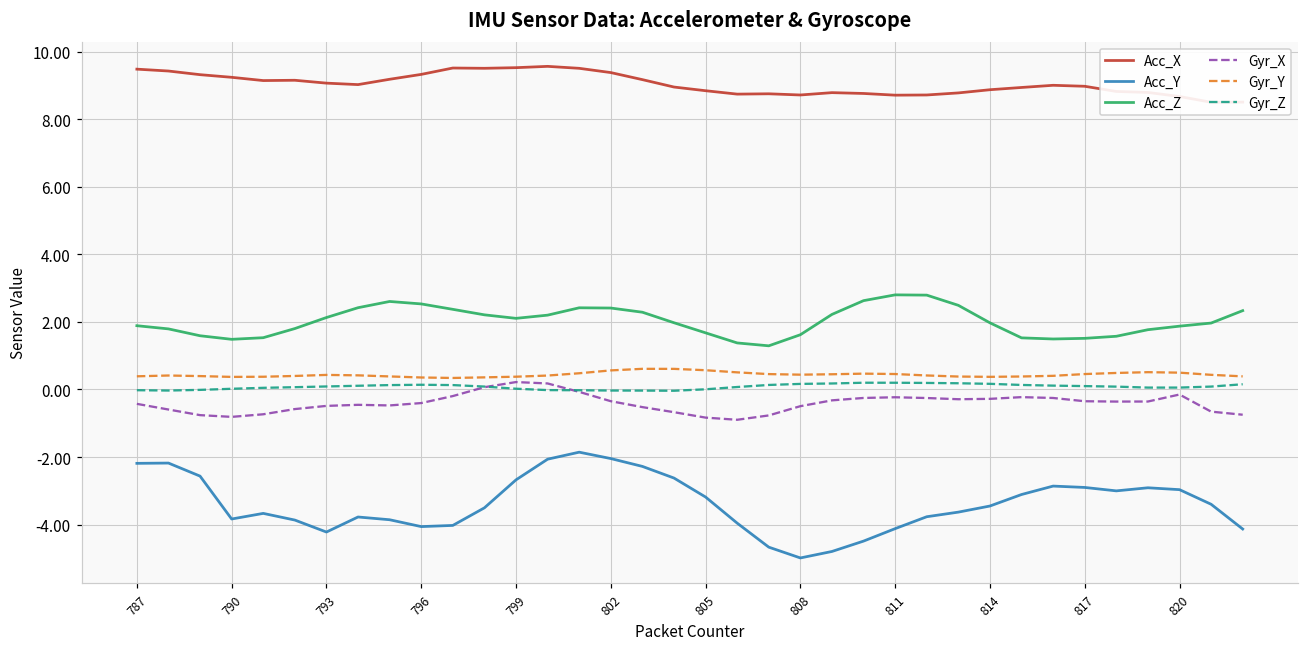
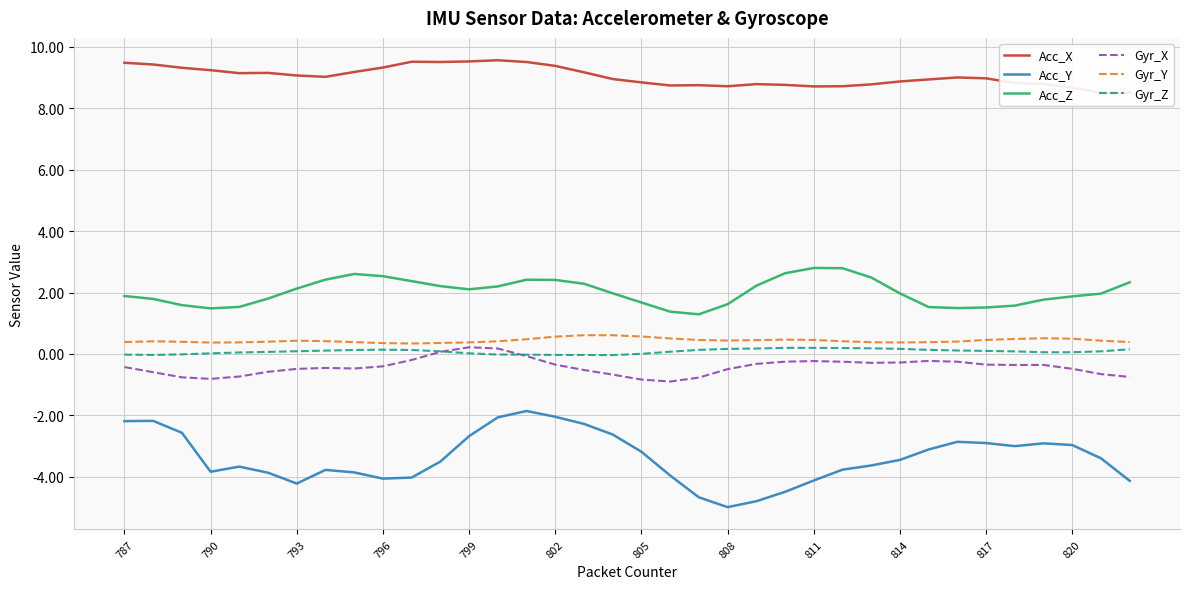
Gyr_X, 820: -0.1 -> -0.5
